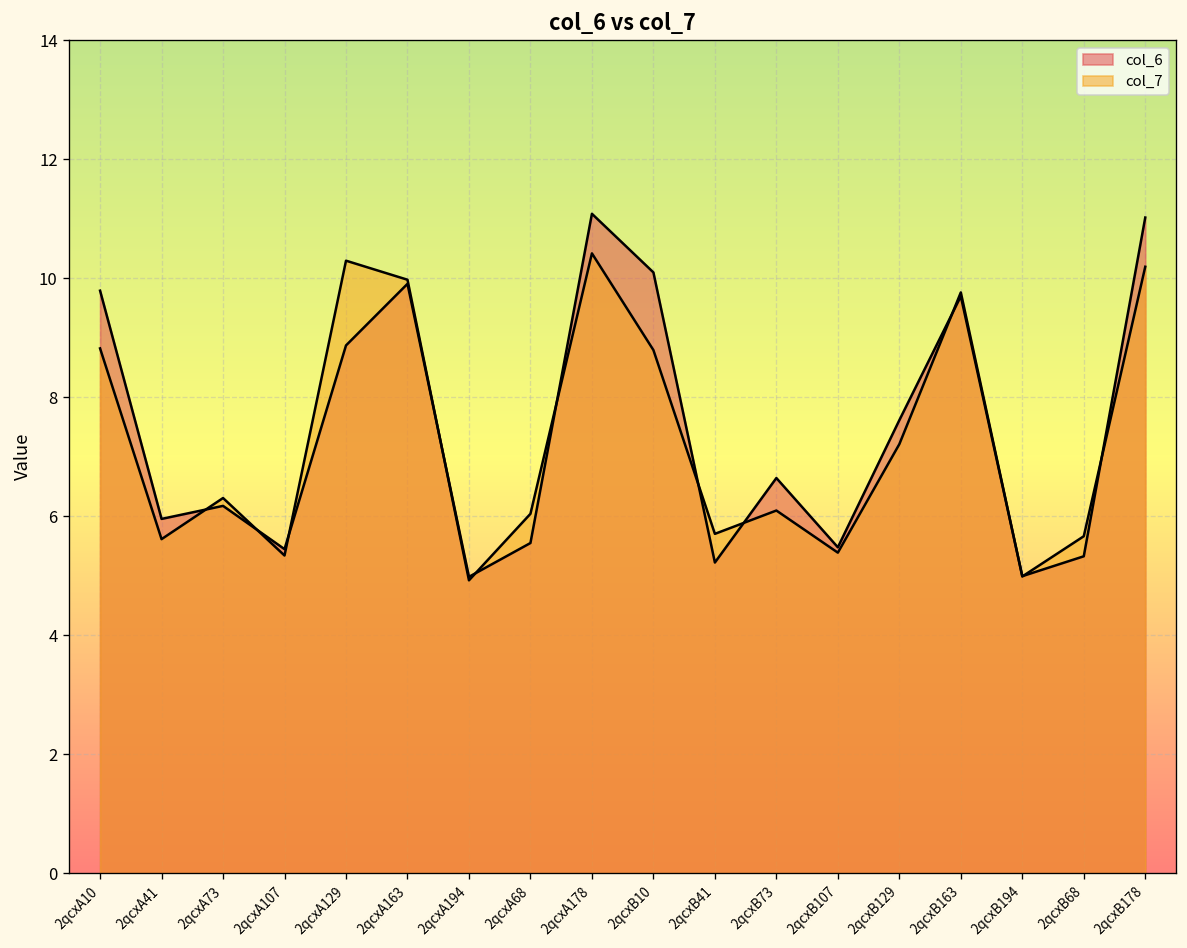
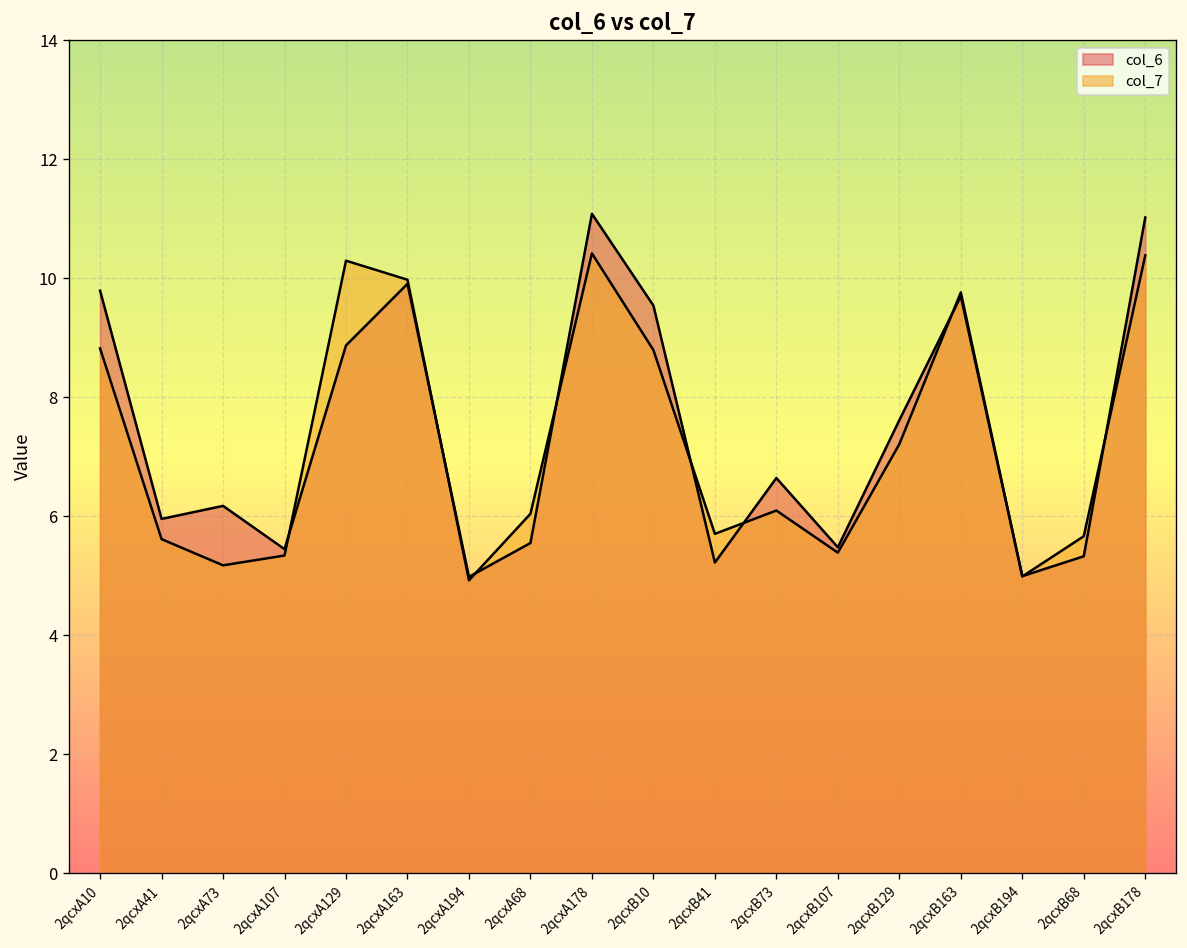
col_7, 2qcxA73: 6.3 -> 5.2
col_6, 2qcxB10: 10.1 -> 9.5
col_7, 2qcxB178: 10.2 -> 10.4
